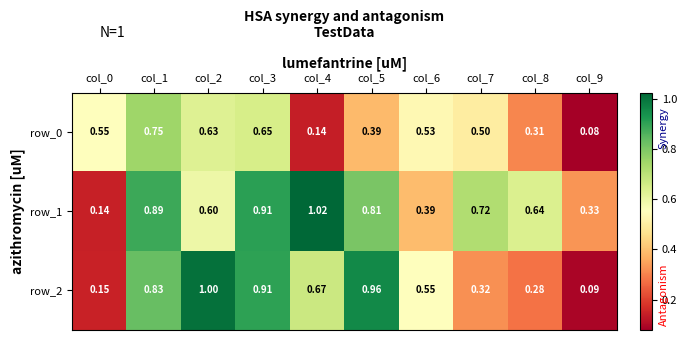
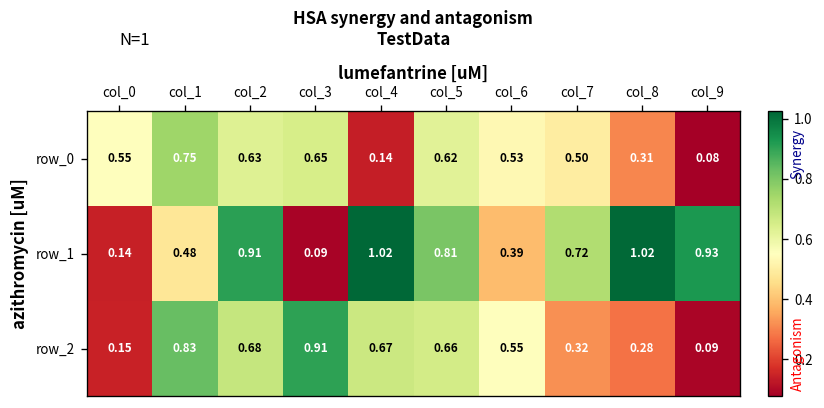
row_0, col_5: 0.39 -> 0.62
row_1, col_1: 0.89 -> 0.48
row_1, col_2: 0.60 -> 0.91
row_1, col_3: 0.91 -> 0.09
row_1, col_8: 0.64 -> 1.02
row_1, col_9: 0.33 -> 0.93
row_2, col_2: 1.00 -> 0.68
row_2, col_5: 0.96 -> 0.66
